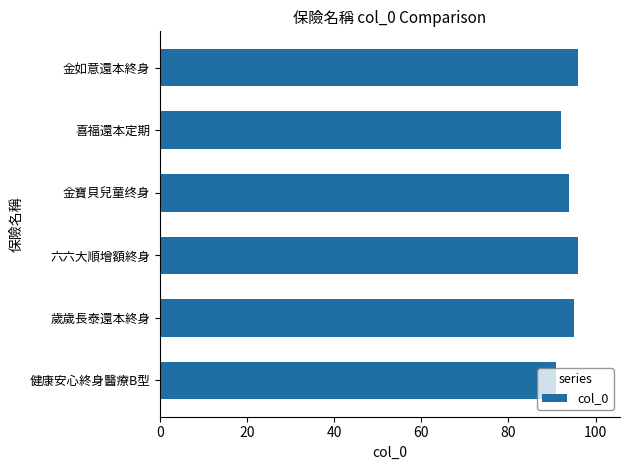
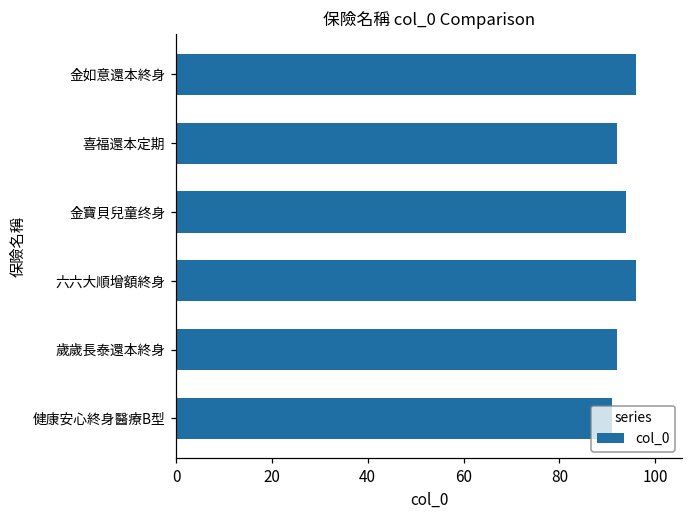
歲歲長泰還本終身: 95 -> 92
